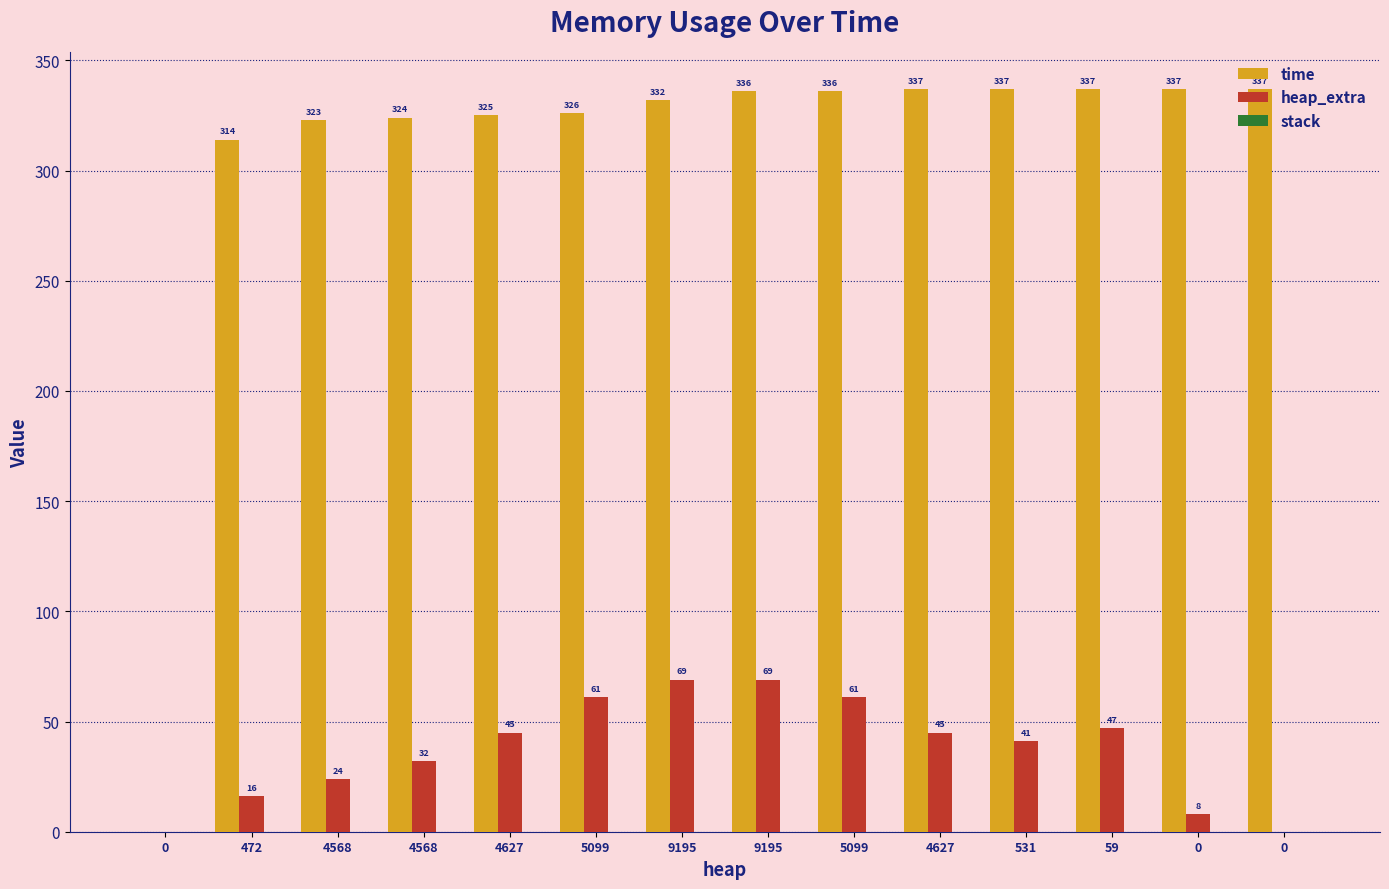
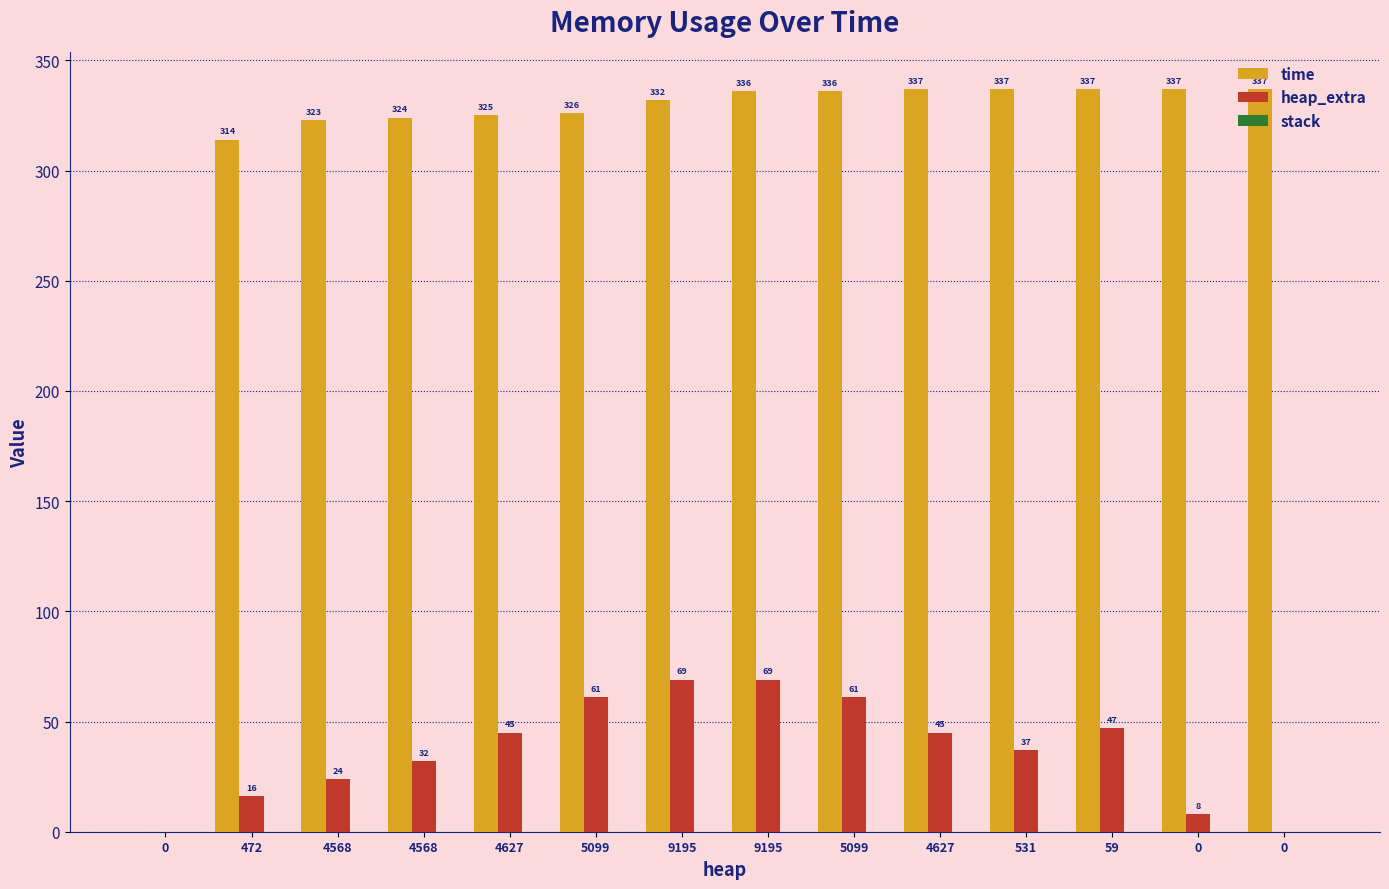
heap_extra, 531: 41 -> 37
